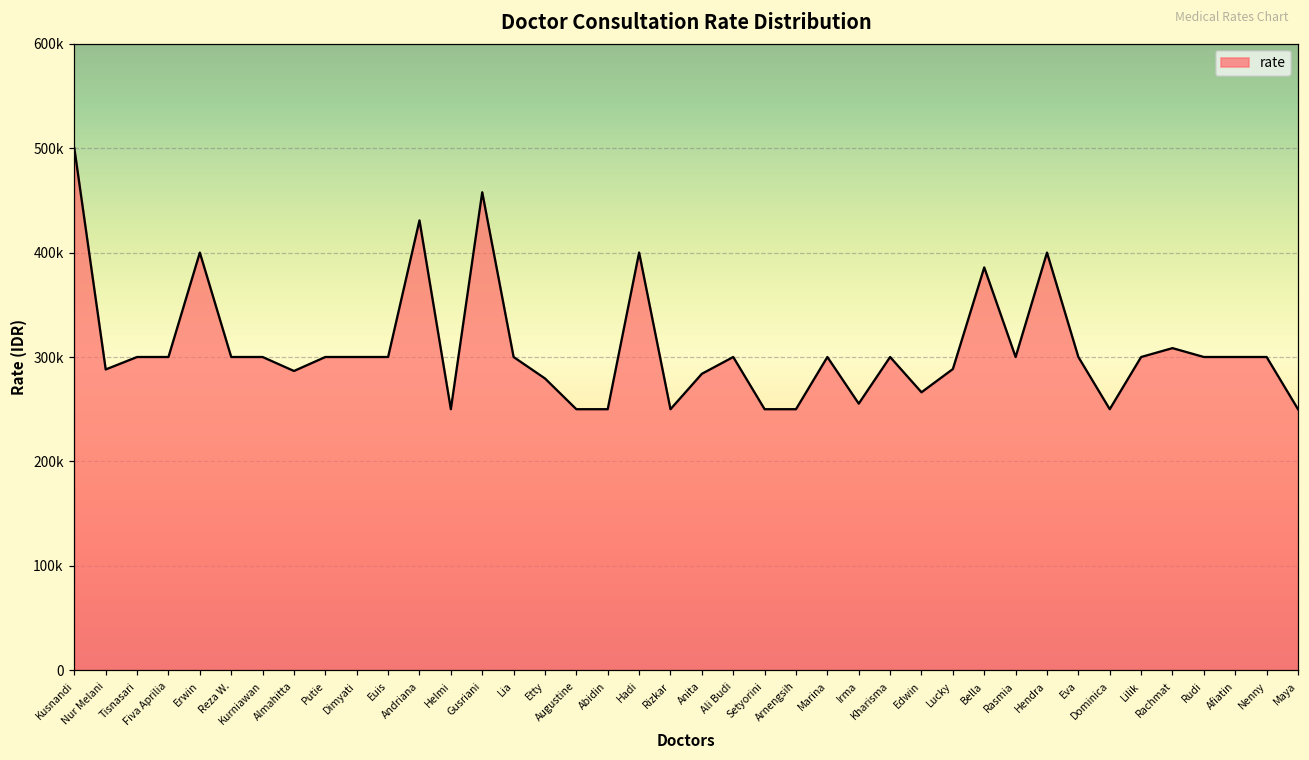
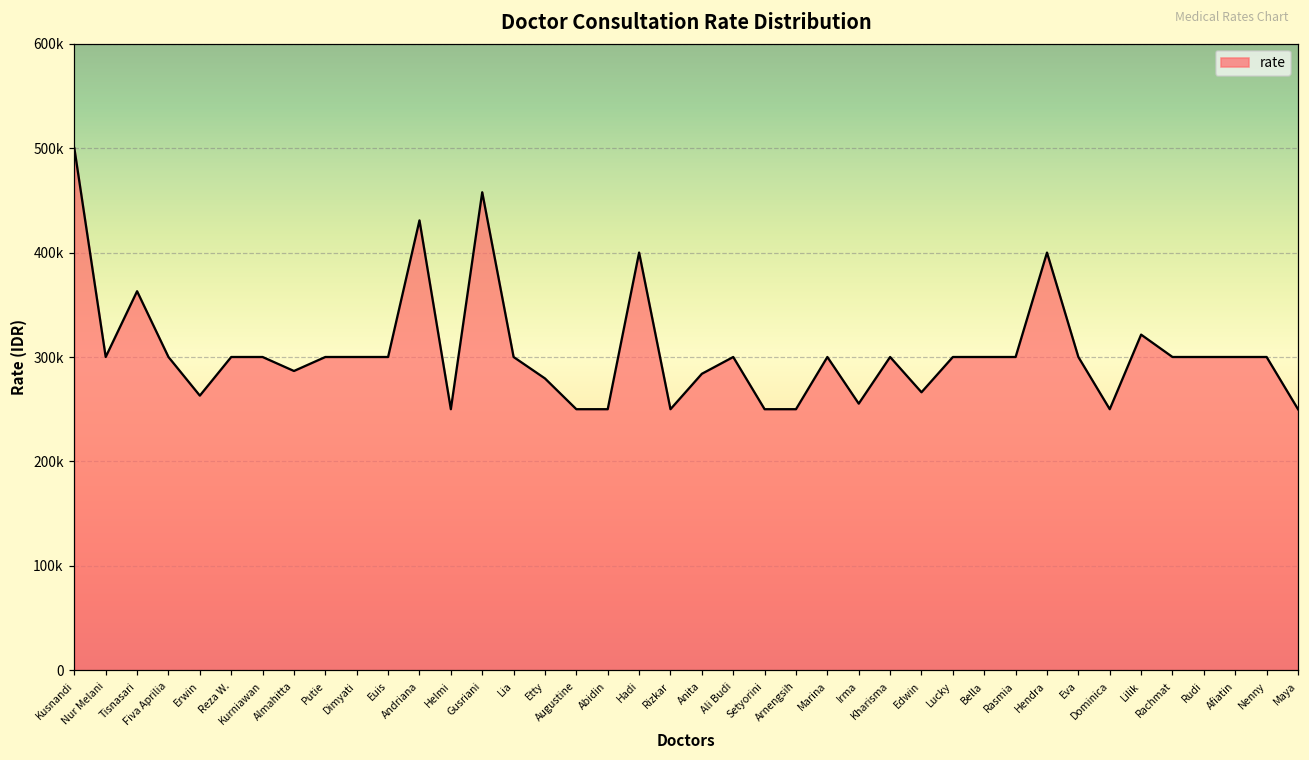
Nur Melani: 290000 -> 300000
Tisnasari: 300000 -> 360000
Erwin: 400000 -> 260000
Lucky: 290000 -> 300000
Bella: 390000 -> 300000
Lilik: 300000 -> 320000
Rachmat: 310000 -> 300000
